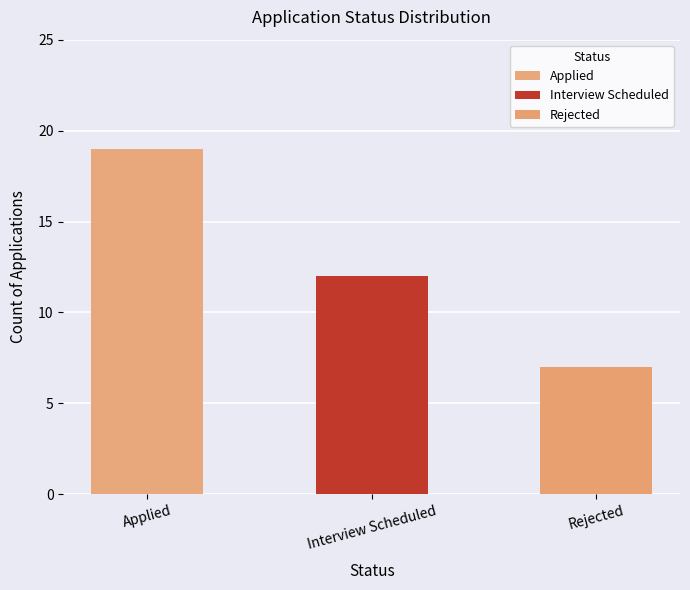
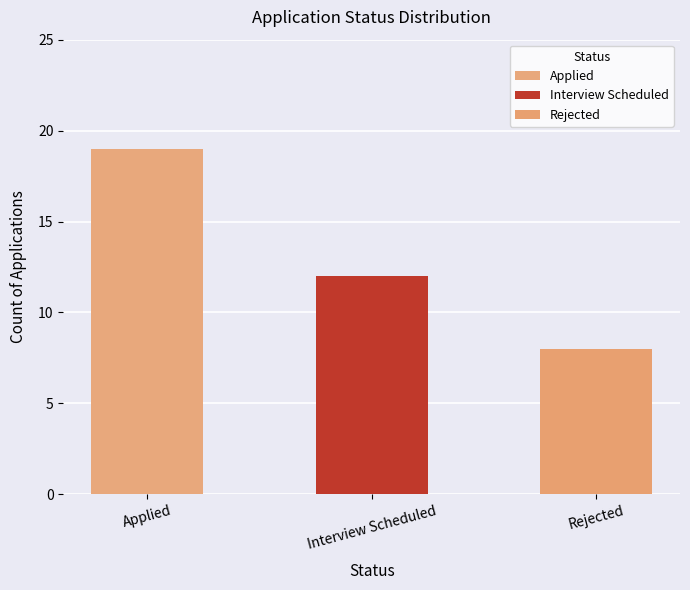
Rejected: 7 -> 8
